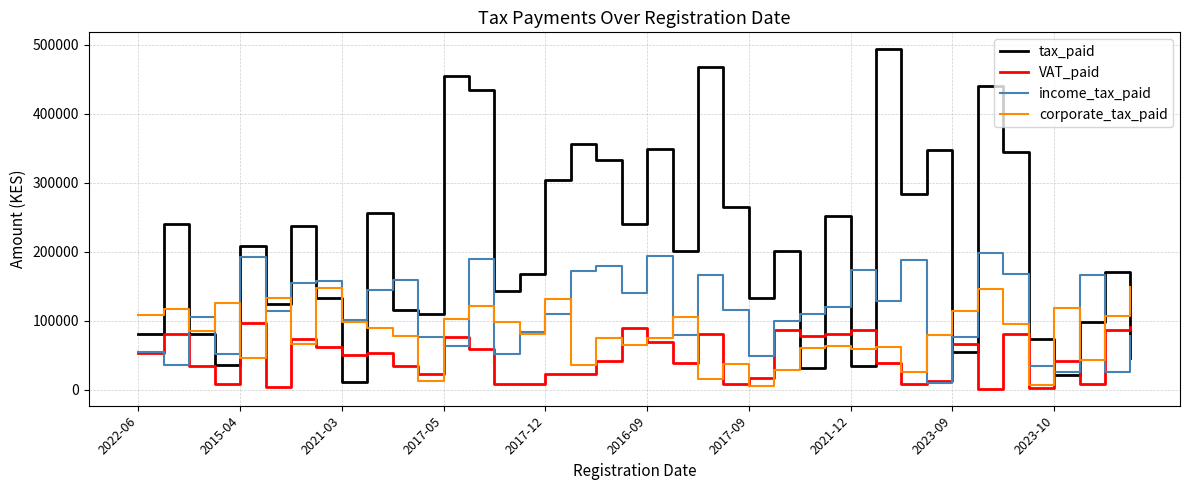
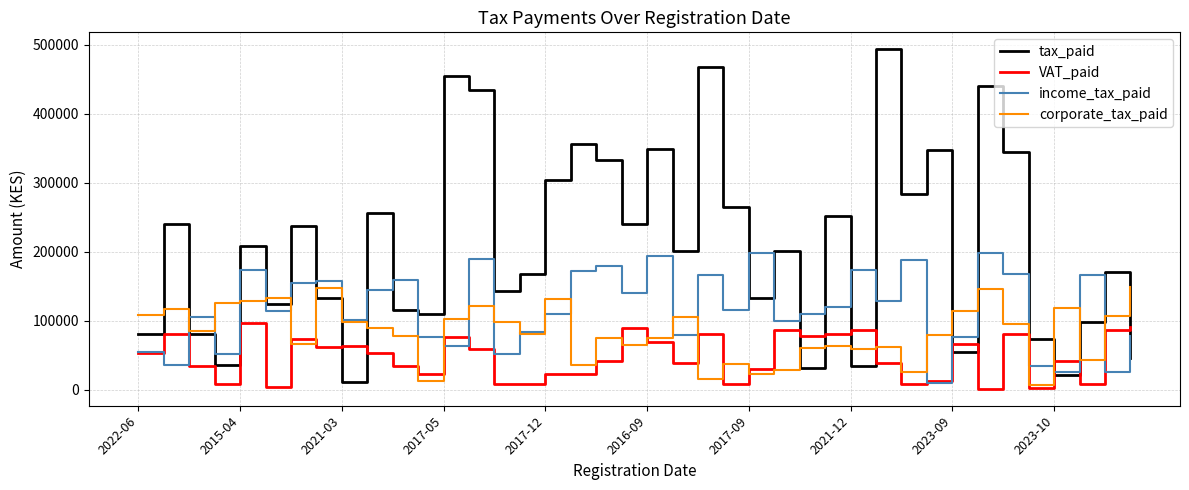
income_tax_paid, 2015-04: 190000 -> 170000
corporate_tax_paid, 2015-04: 50000 -> 130000
VAT_paid, 2021-03: 50000 -> 60000
VAT_paid, 2017-09: 20000 -> 30000
income_tax_paid, 2017-09: 50000 -> 200000
corporate_tax_paid, 2017-09: 10000 -> 20000
